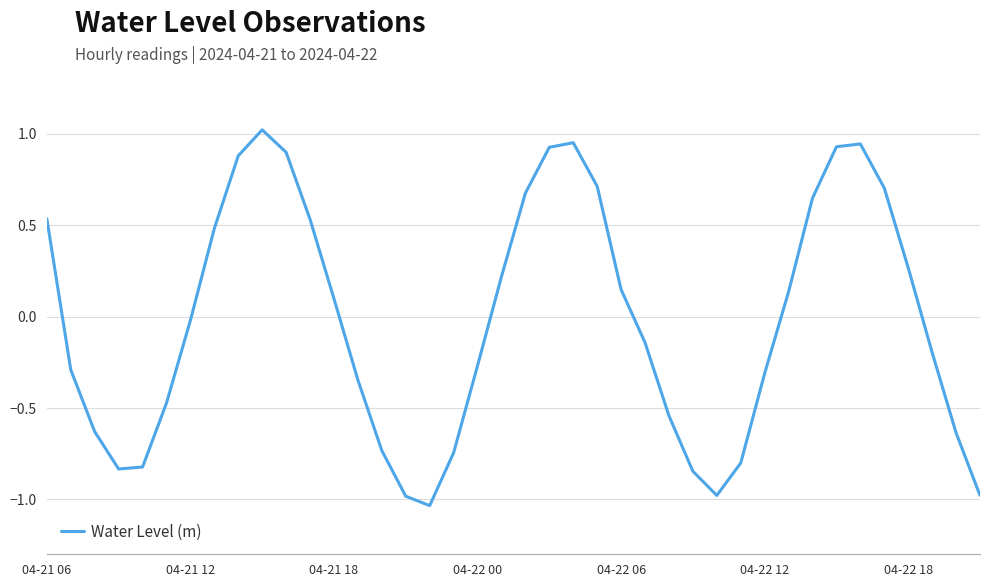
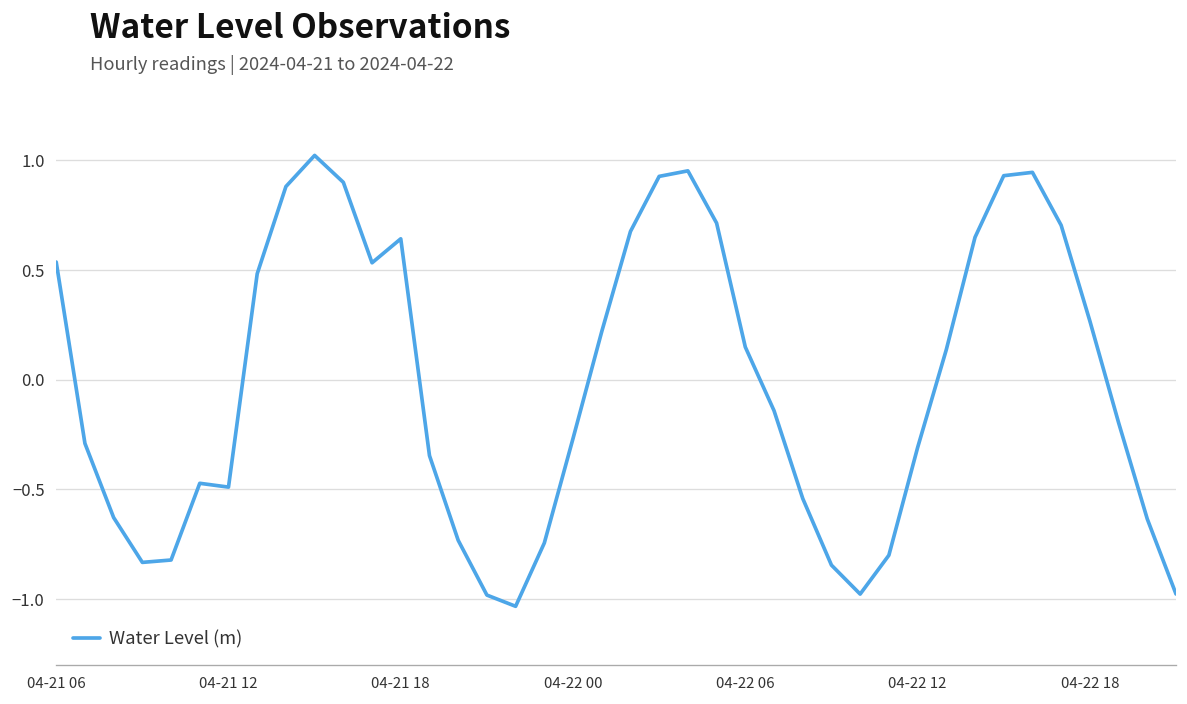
04-21 12: -0.02 -> -0.49
04-21 18: 0.10 -> 0.64
